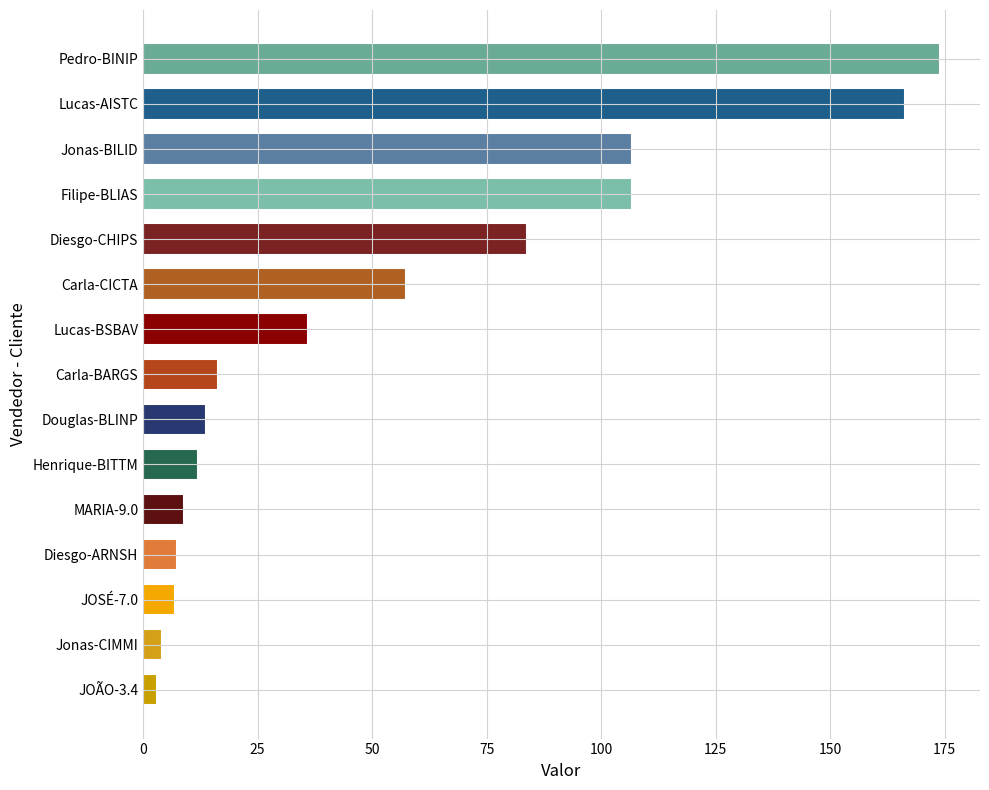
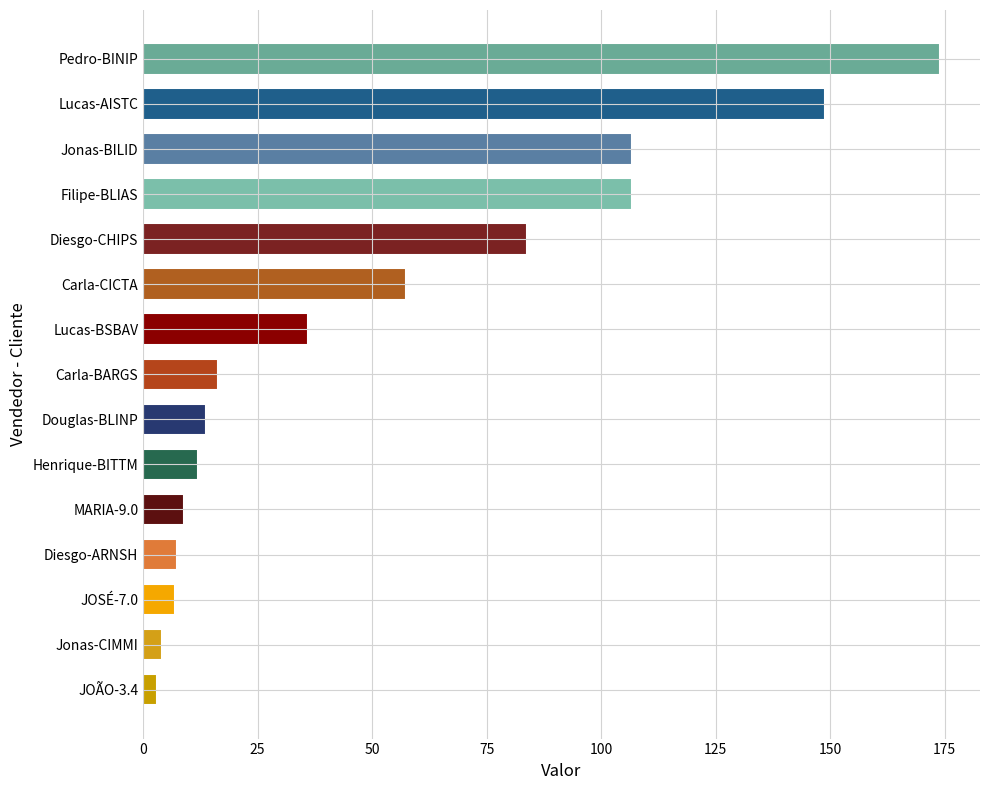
Lucas-AISTC: 166 -> 149
